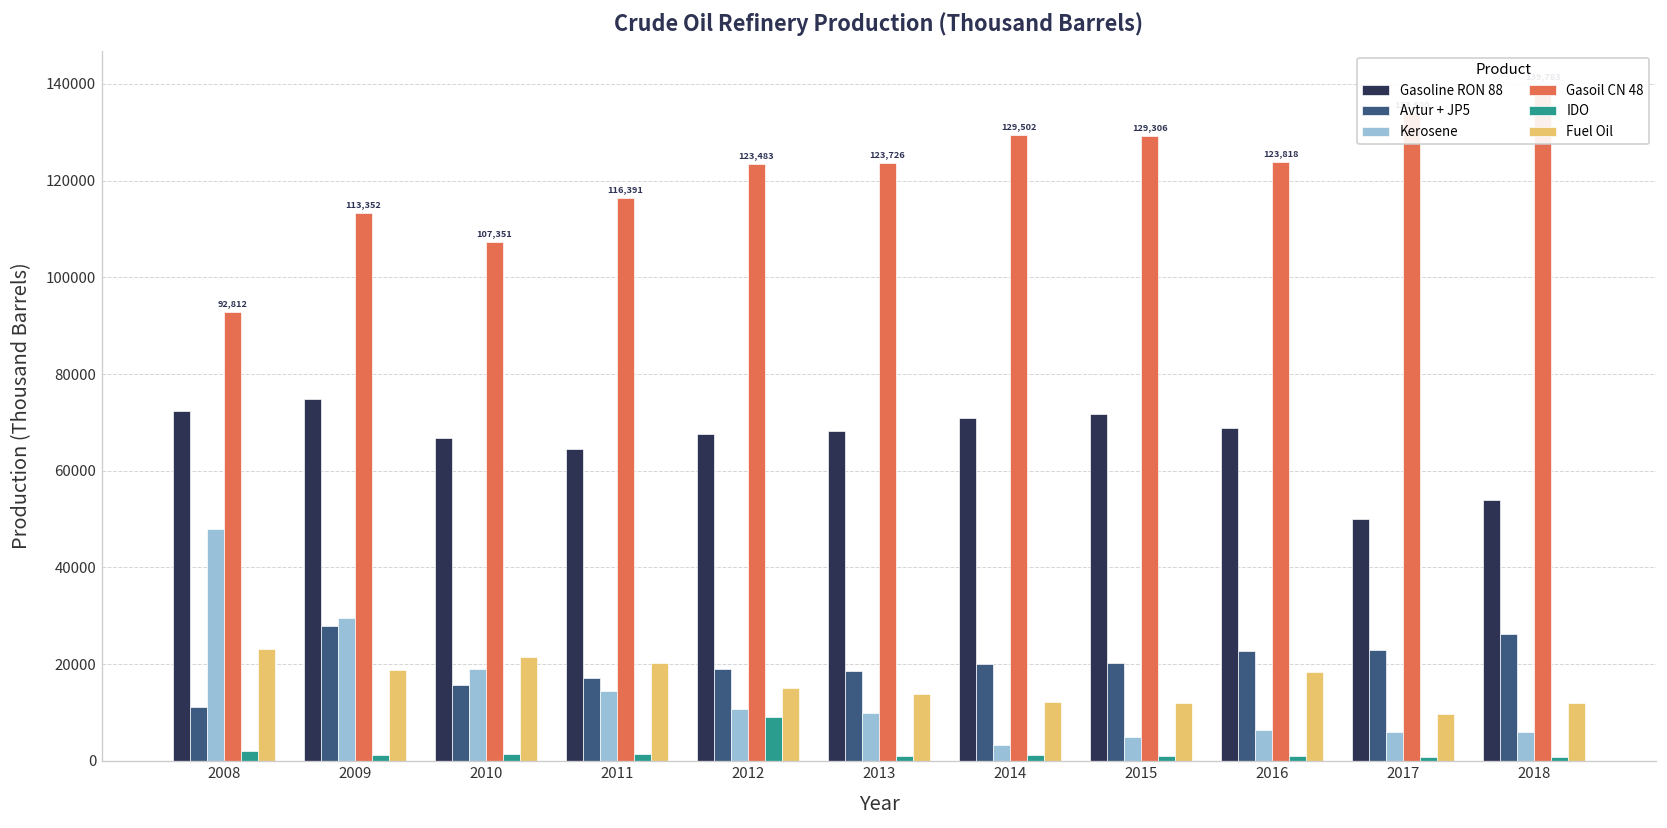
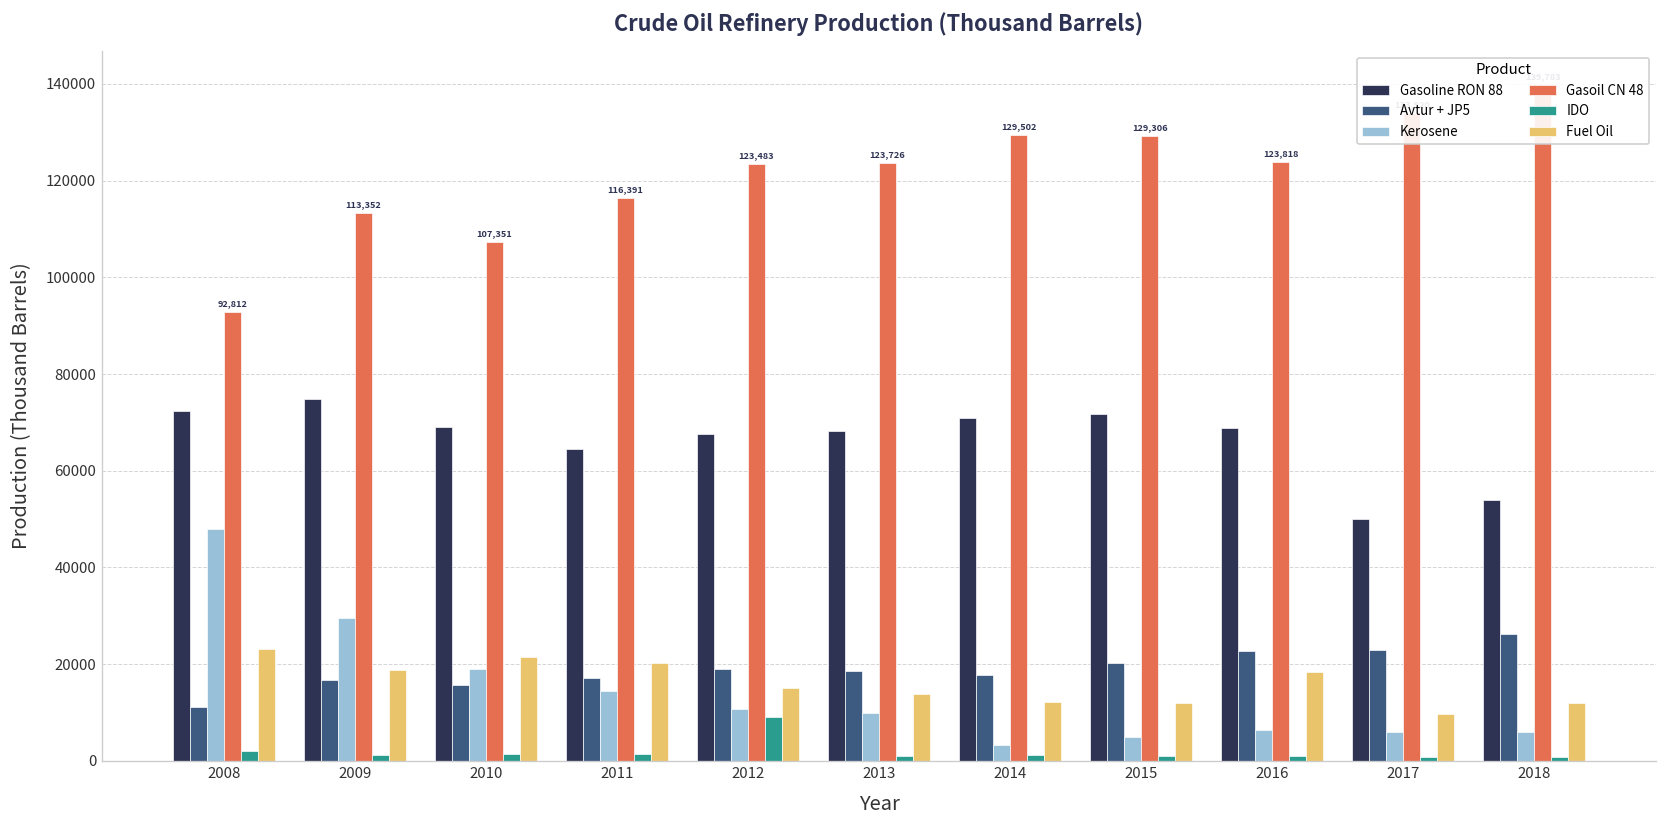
Avtur + JP5, 2009: 28000 -> 17000
Gasoline RON 88, 2010: 67000 -> 69000
Avtur + JP5, 2014: 20000 -> 18000
